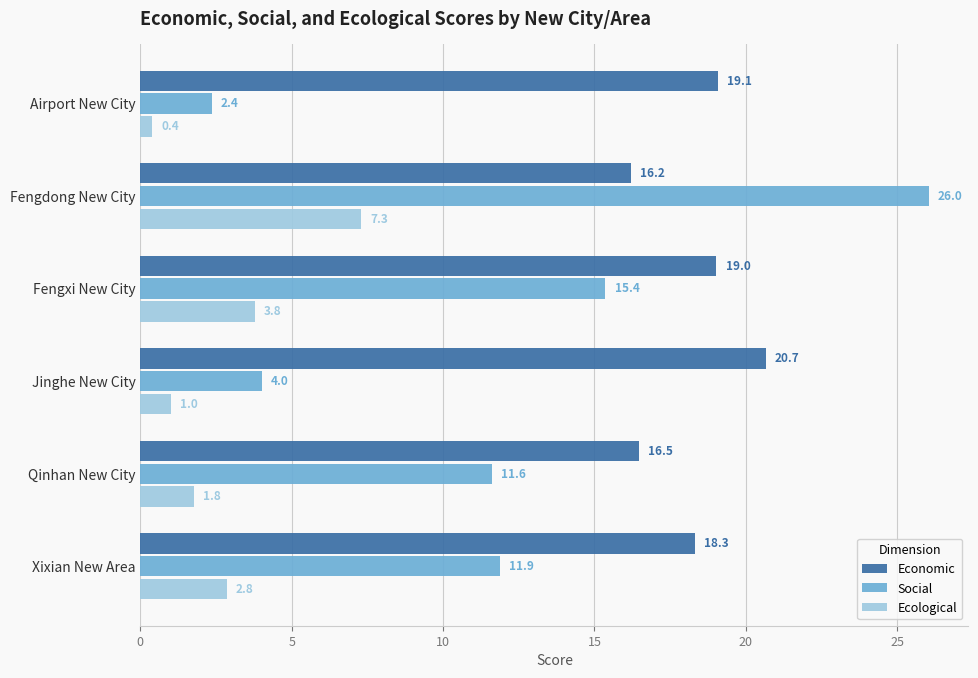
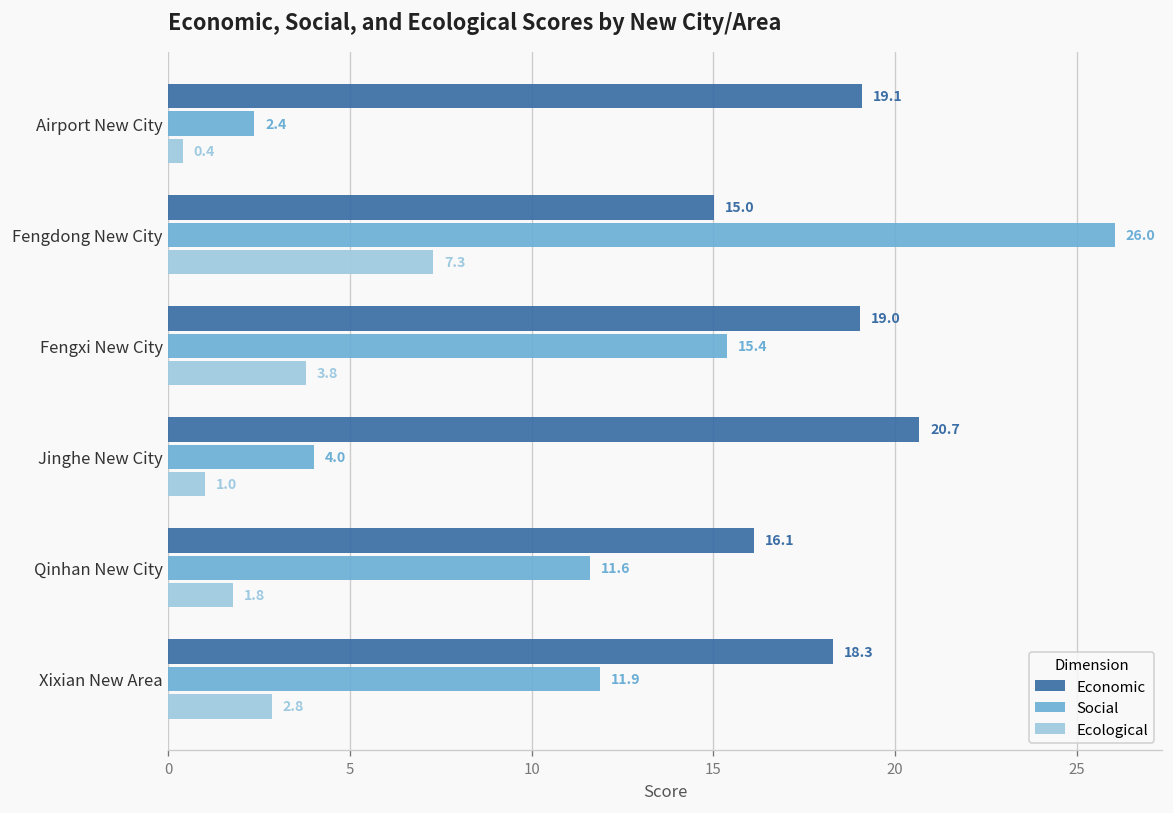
Economic, Fengdong New City: 16.2 -> 15.0
Economic, Qinhan New City: 16.5 -> 16.1
